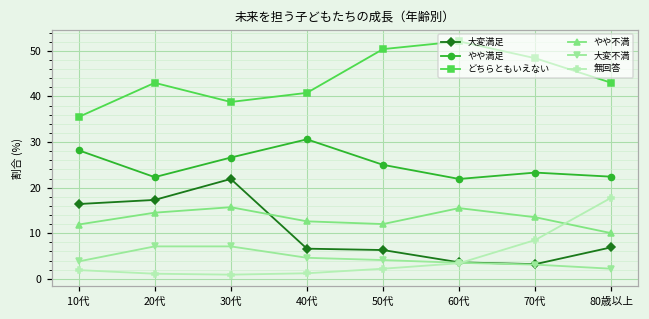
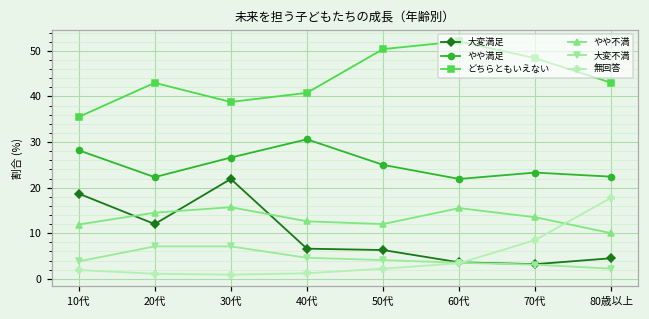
大変満足, 10代: 16 -> 19
大変満足, 20代: 17 -> 12
大変満足, 80歳以上: 7 -> 5
